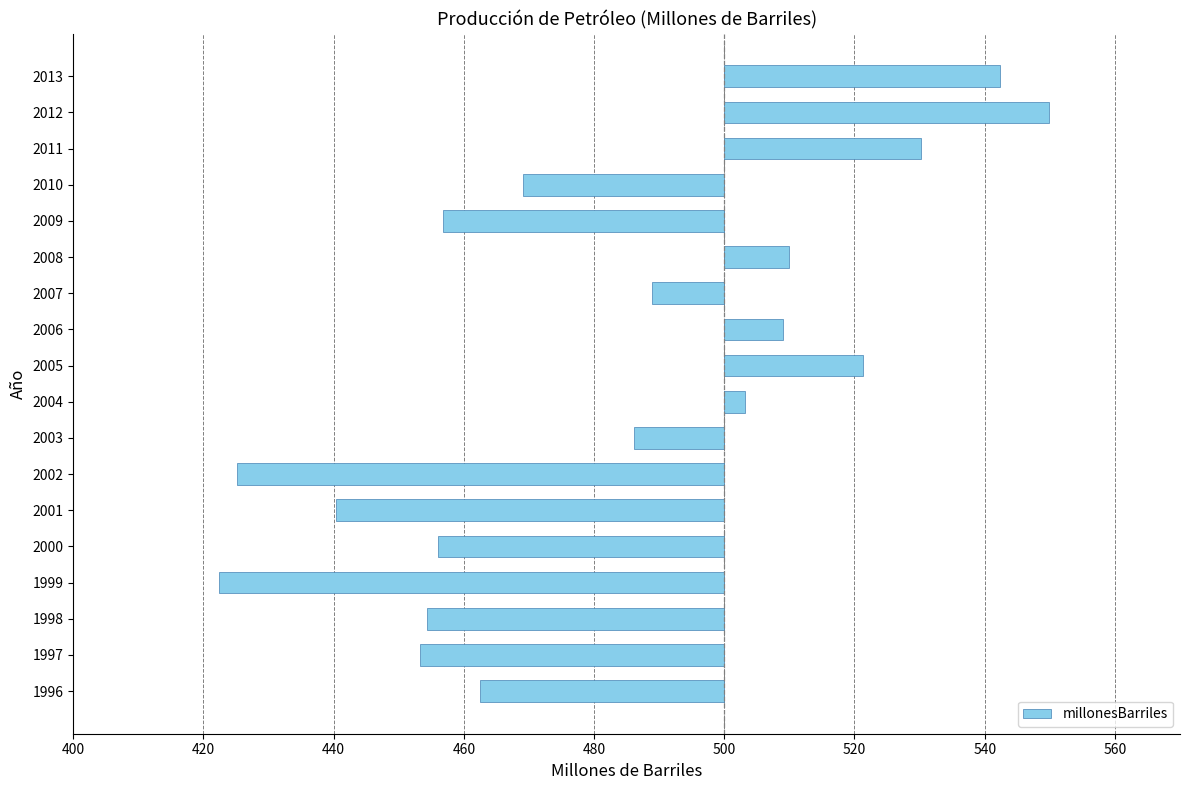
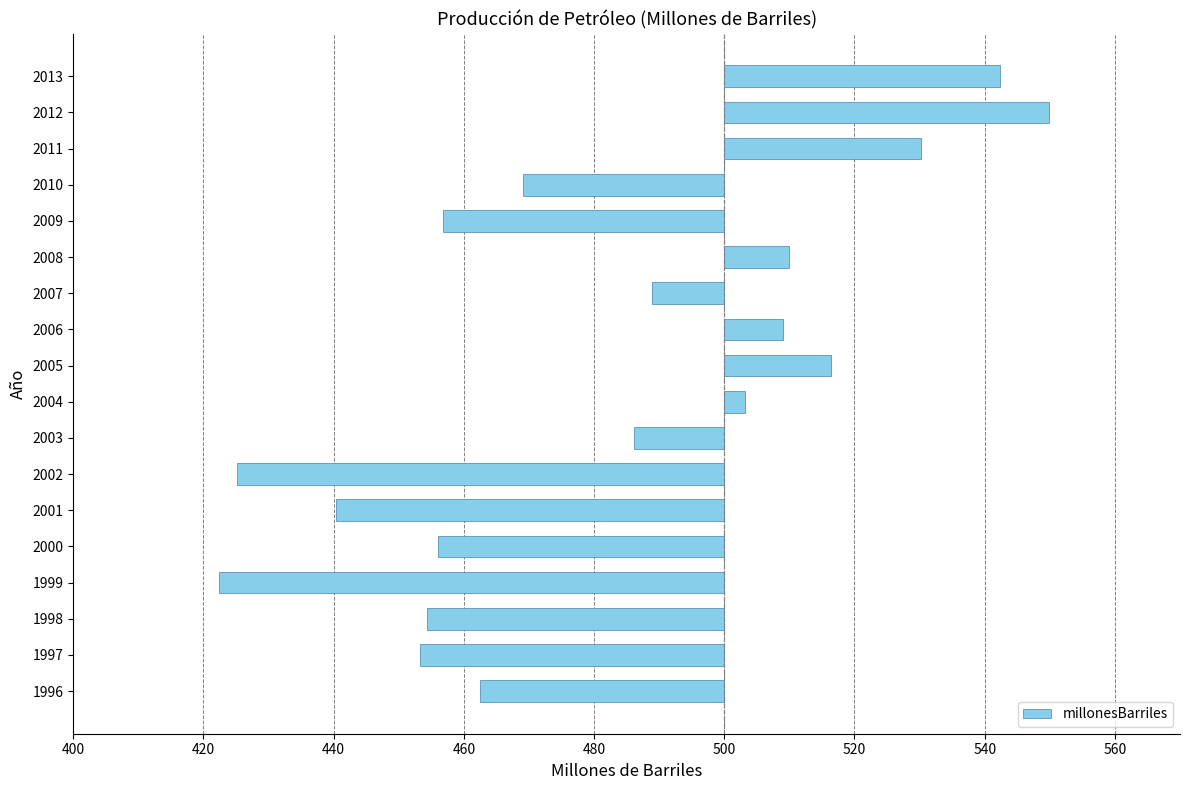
2005: 521 -> 516
